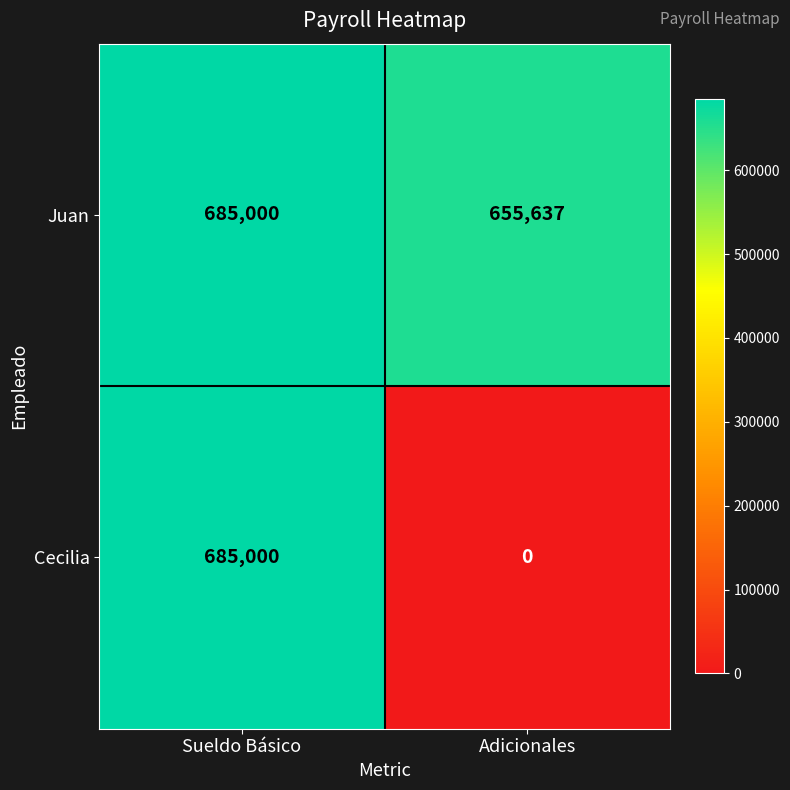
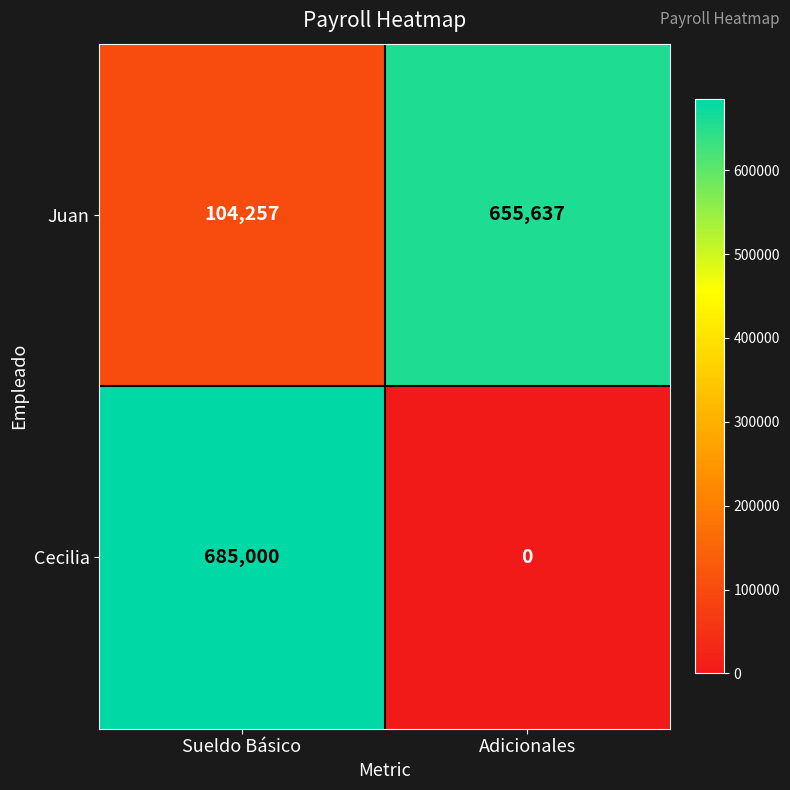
Juan, Sueldo Básico: 685,000 -> 104,257
